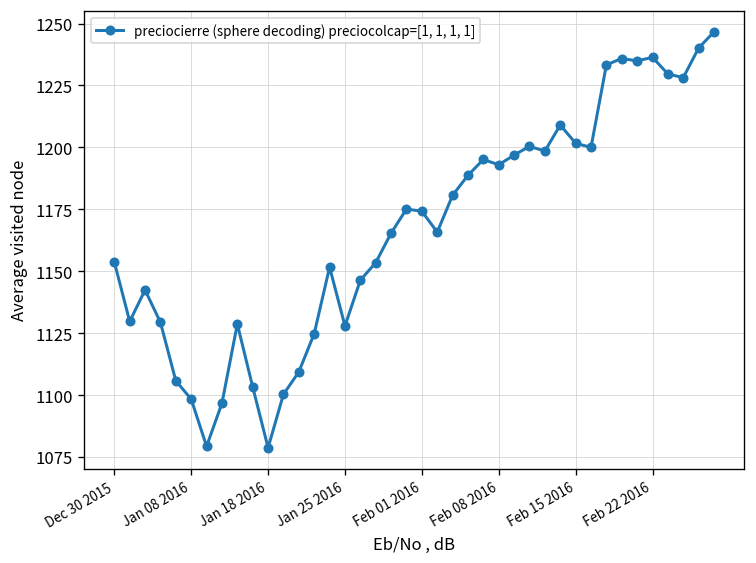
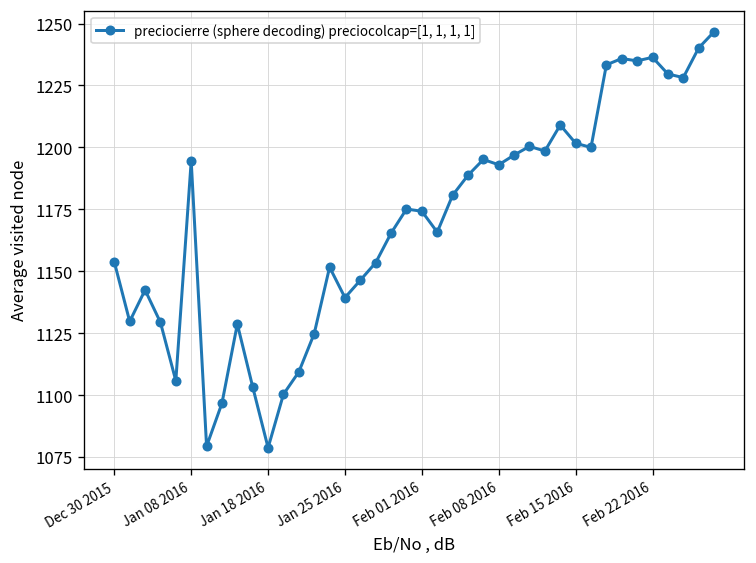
Jan 08 2016: 1098 -> 1195
Jan 25 2016: 1128 -> 1139
